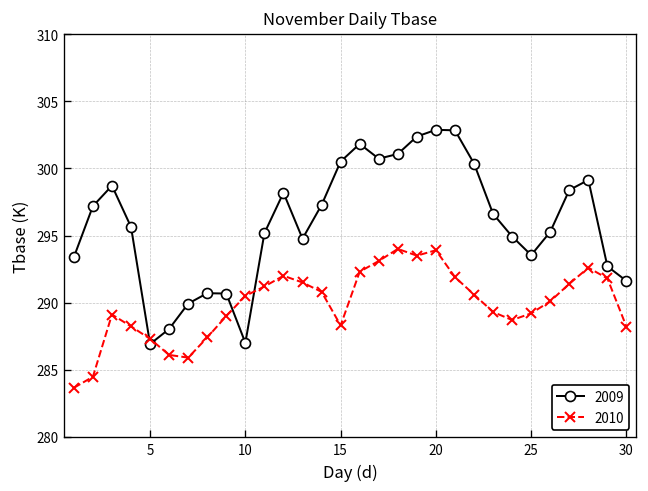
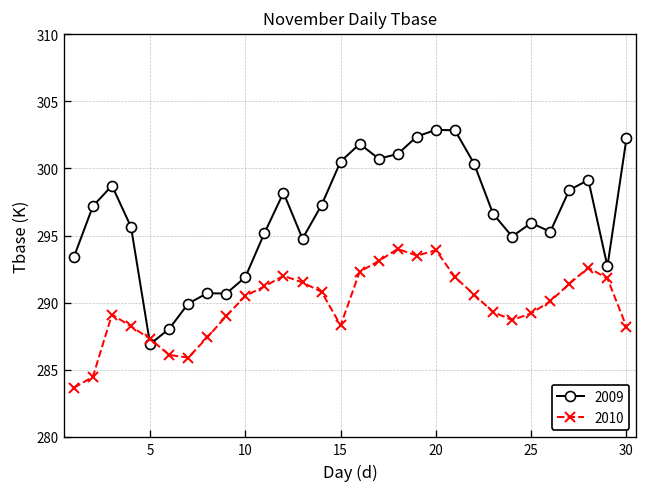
2009, 10: 287.0 -> 291.9
2009, 25: 293.5 -> 295.9
2009, 30: 291.6 -> 302.2
